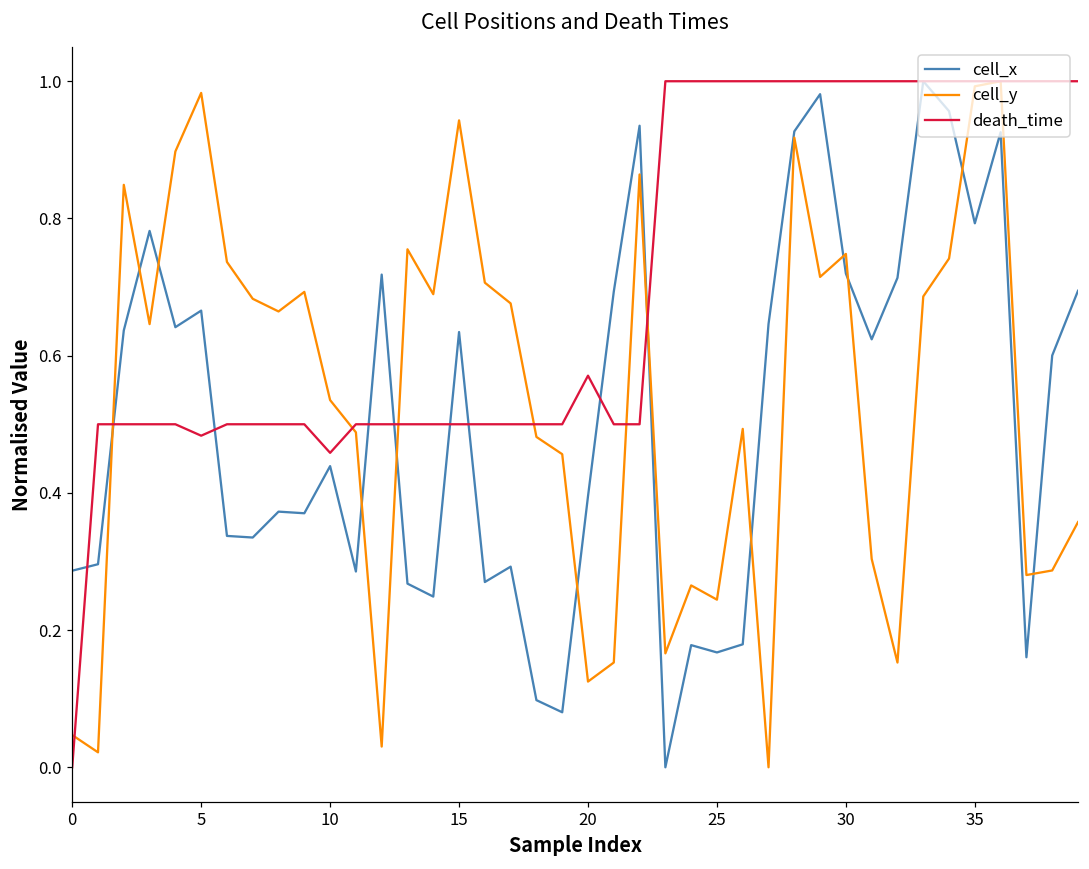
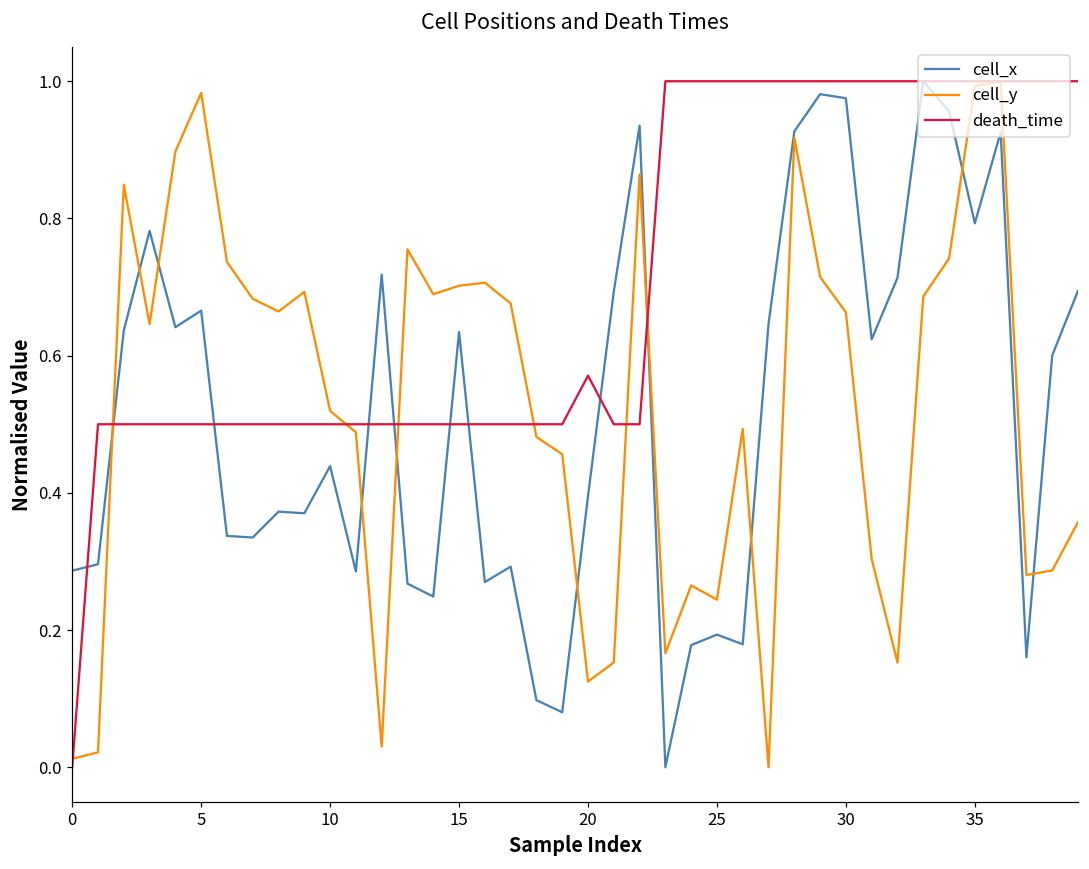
cell_y, 0: 0.05 -> 0.01
death_time, 5: 0.48 -> 0.50
cell_y, 10: 0.54 -> 0.52
death_time, 10: 0.46 -> 0.50
cell_y, 15: 0.94 -> 0.70
cell_x, 25: 0.17 -> 0.19
cell_x, 30: 0.72 -> 0.98
cell_y, 30: 0.75 -> 0.66
